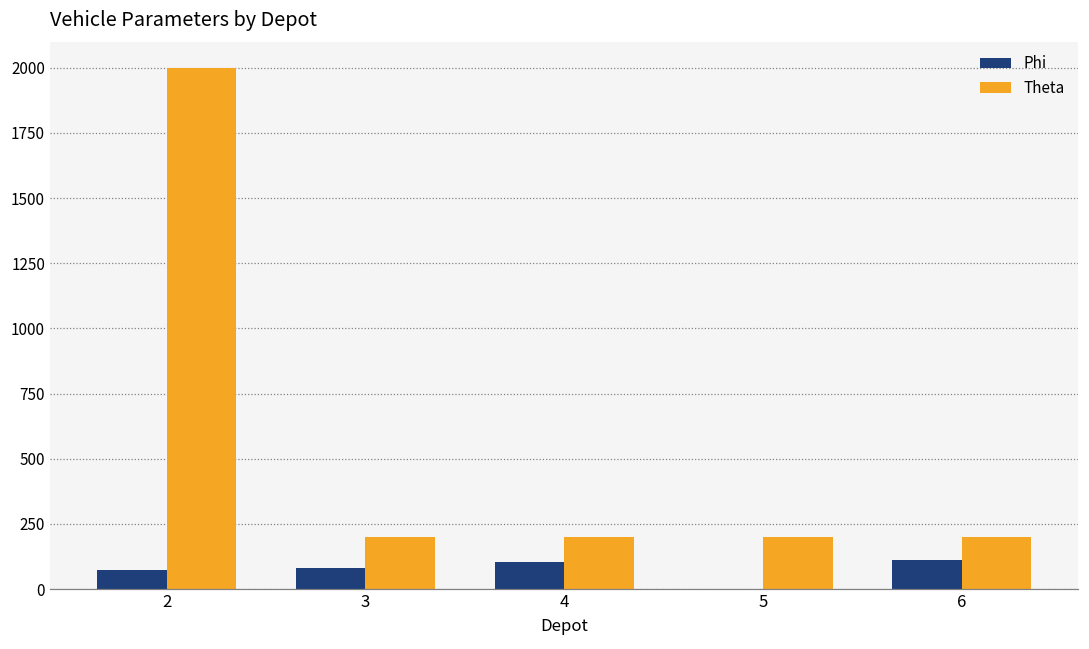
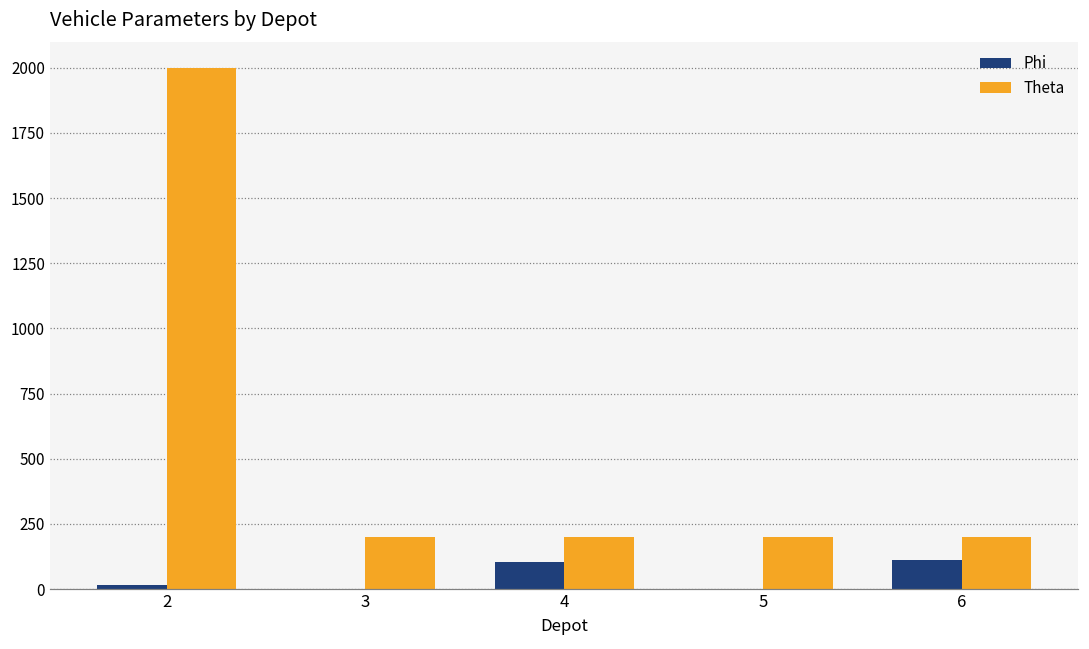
Phi, 2: 80 -> 20
Phi, 3: 80 -> 0
